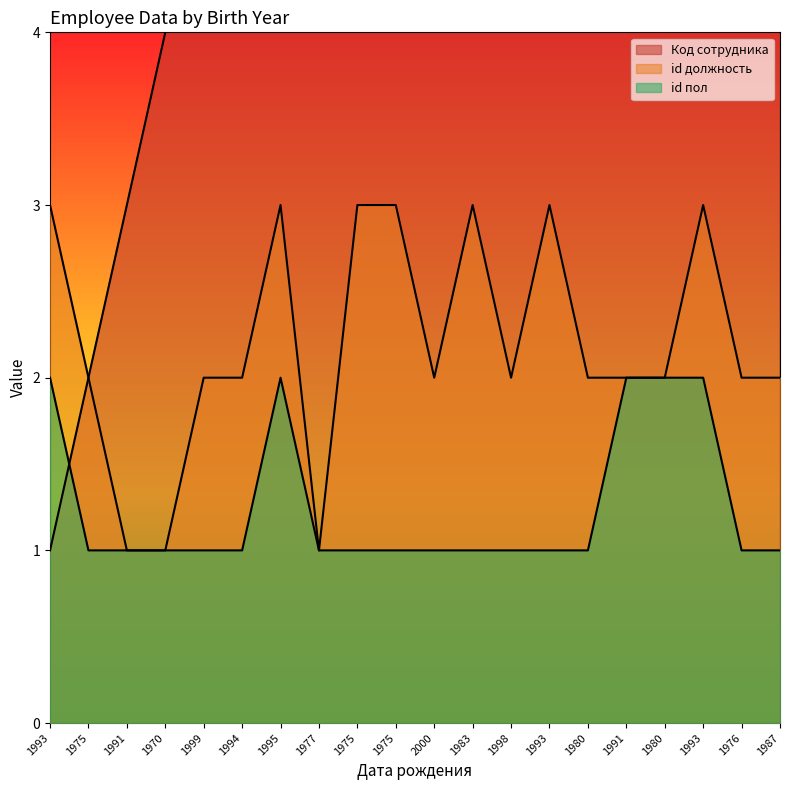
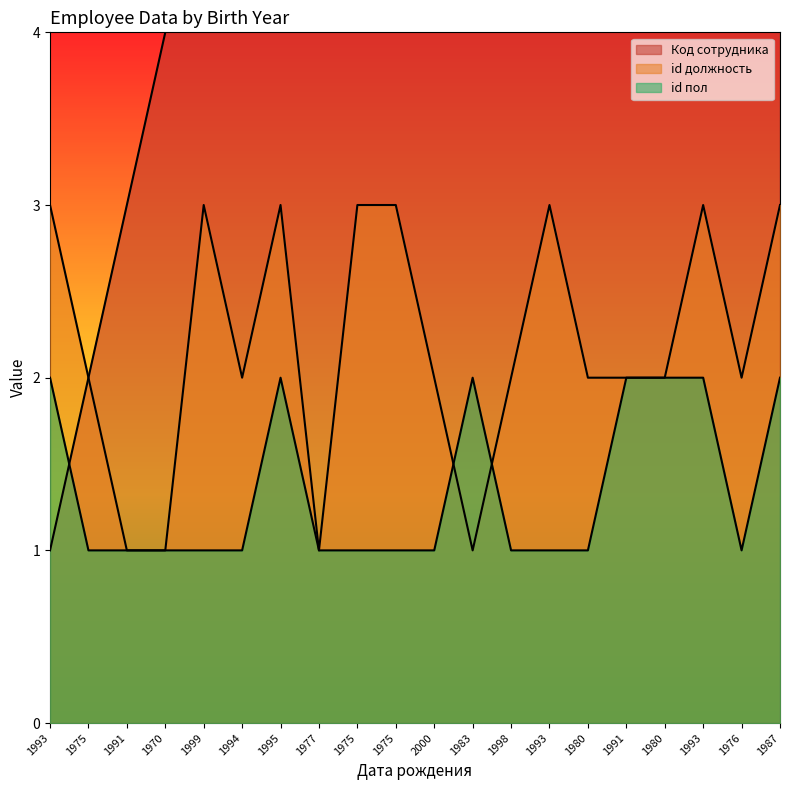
id должность, 1999: 2 -> 3
id должность, 1983: 3 -> 1
id пол, 1983: 1 -> 2
id должность, 1987: 2 -> 3
id пол, 1987: 1 -> 2
